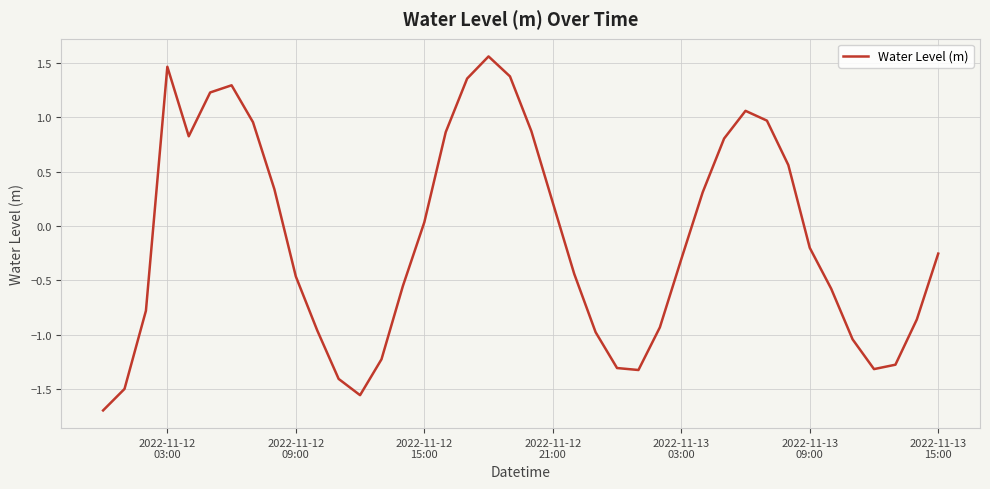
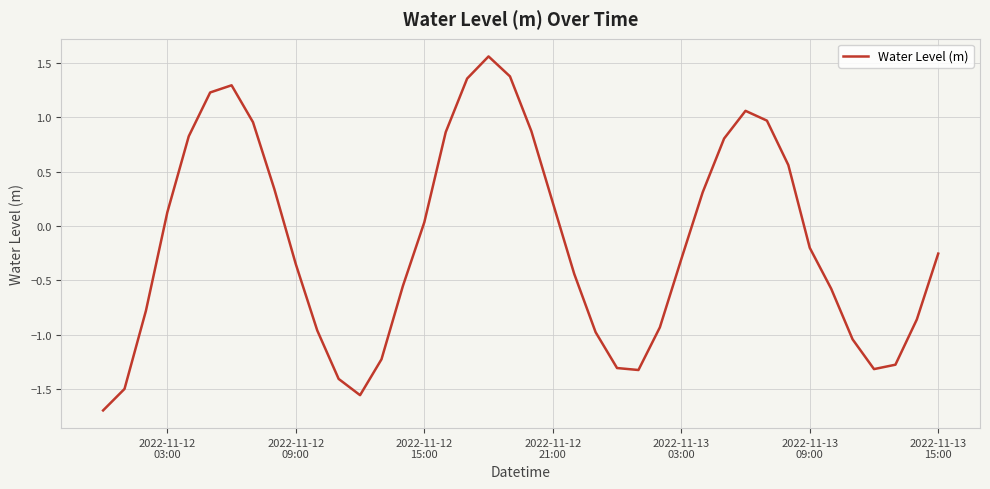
2022-11-12 03:00: 1.46 -> 0.13
2022-11-12 09:00: -0.46 -> -0.35
